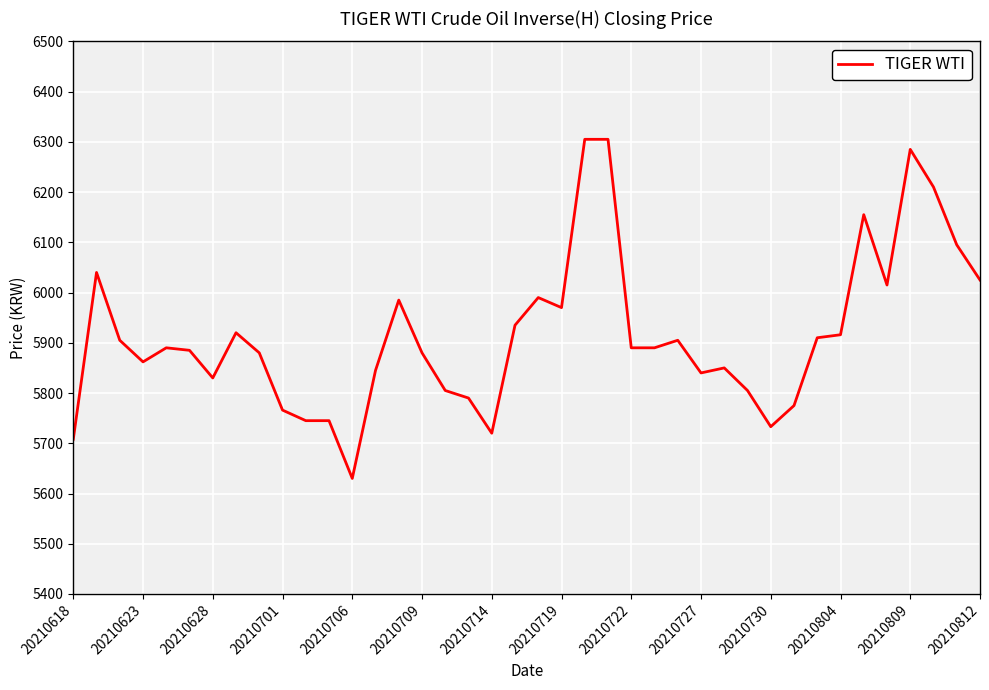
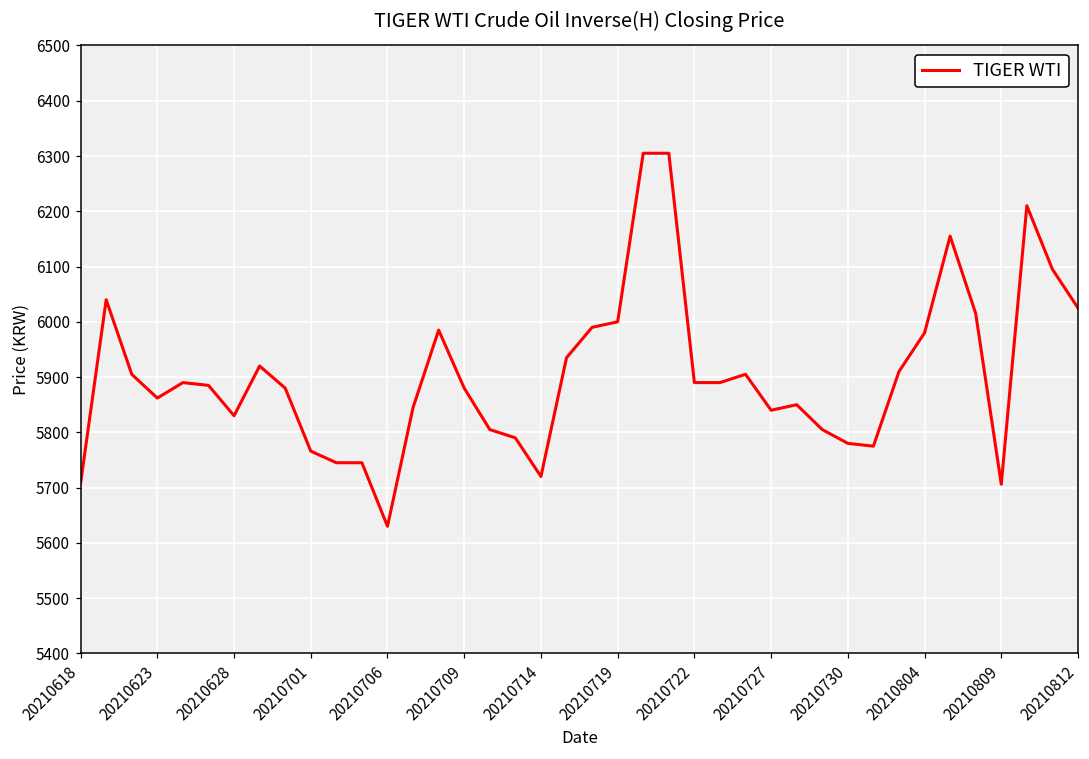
20210719: 5970 -> 6000
20210730: 5730 -> 5780
20210804: 5920 -> 5980
20210809: 6290 -> 5710
